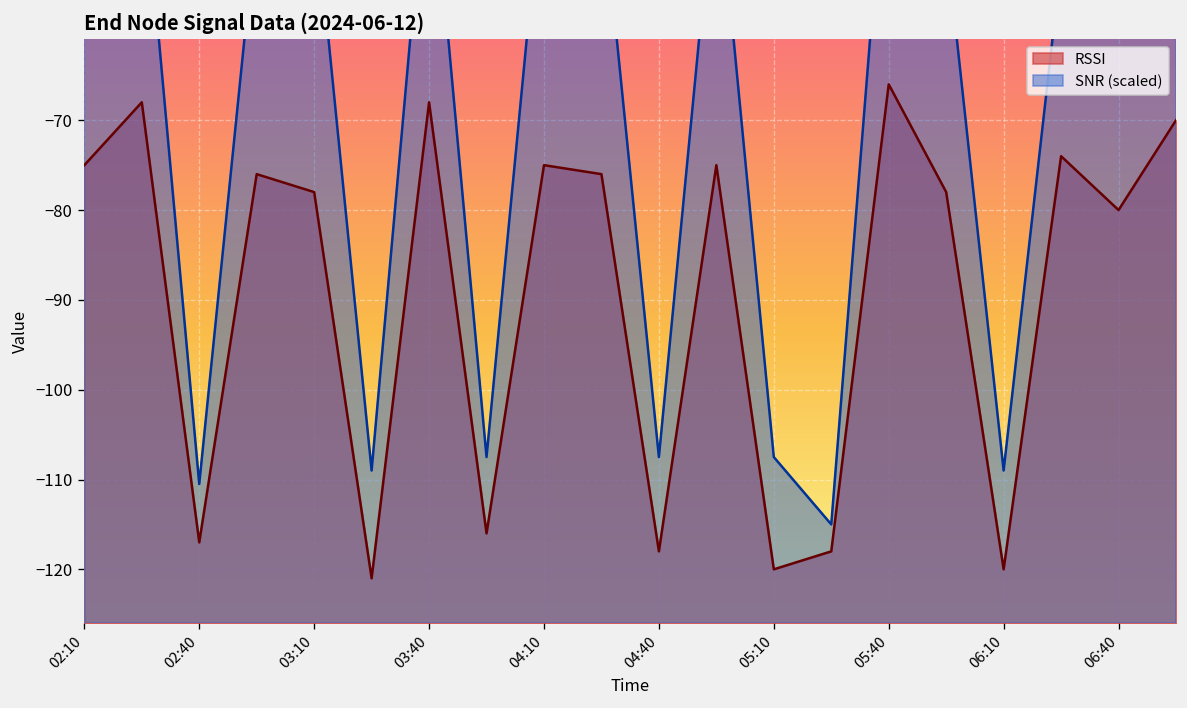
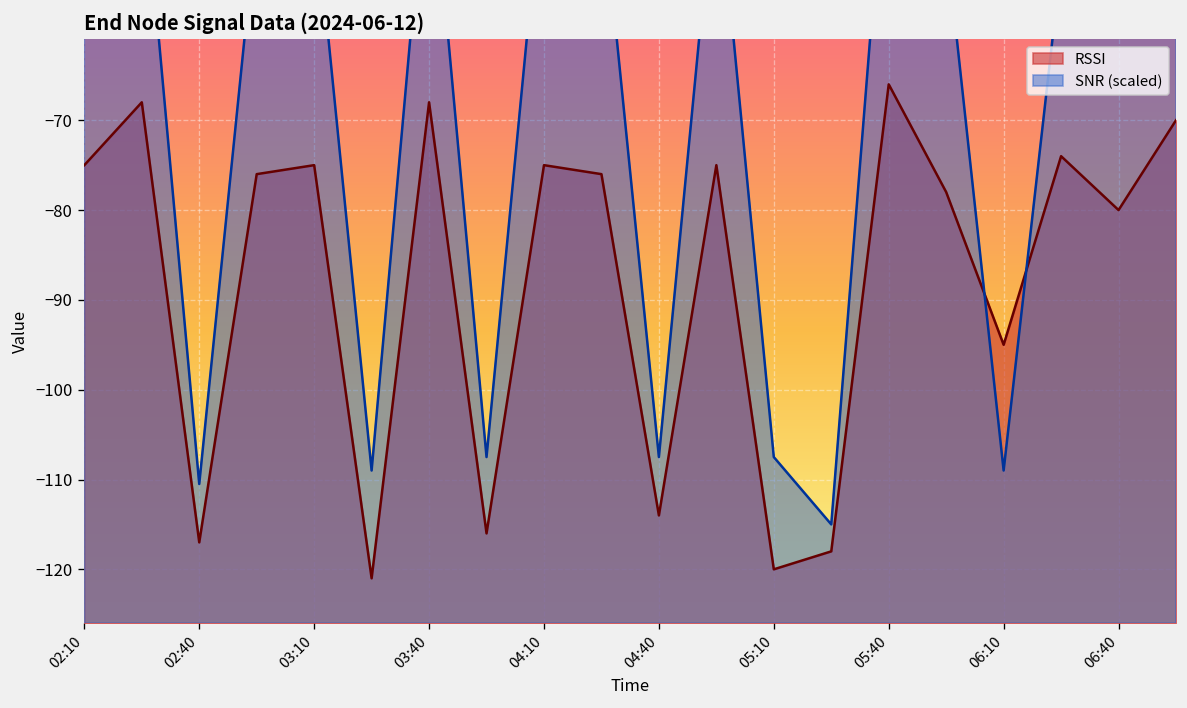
RSSI, 03:10: -78 -> -75
RSSI, 04:40: -118 -> -114
RSSI, 06:10: -120 -> -95
